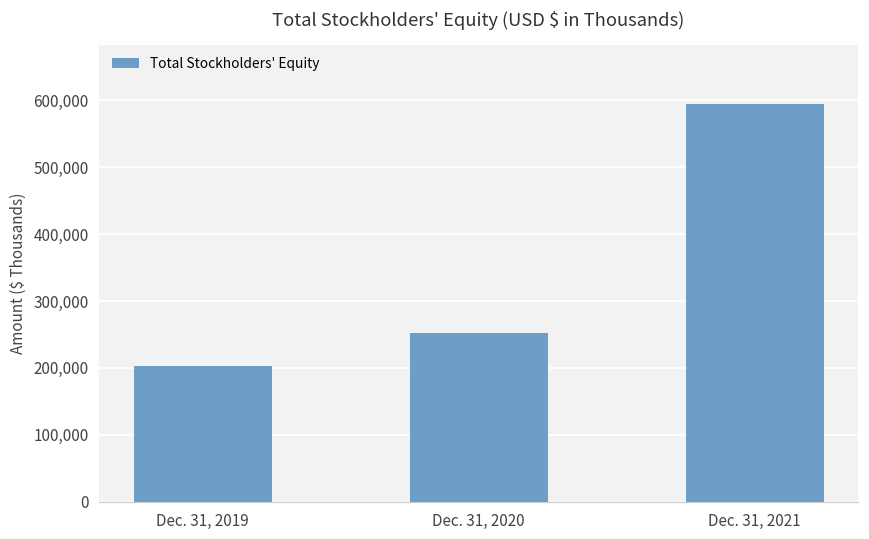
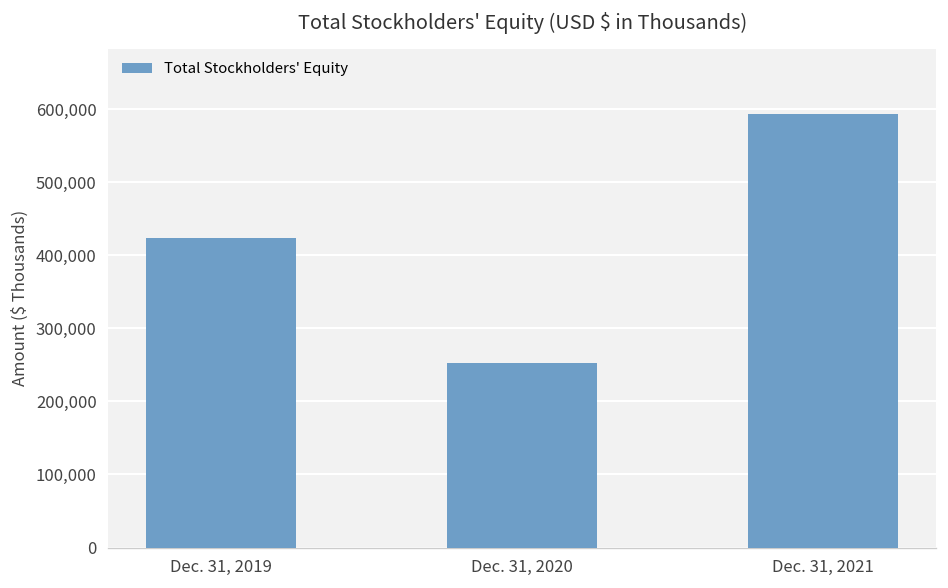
Dec. 31, 2019: 200,000 -> 420,000
